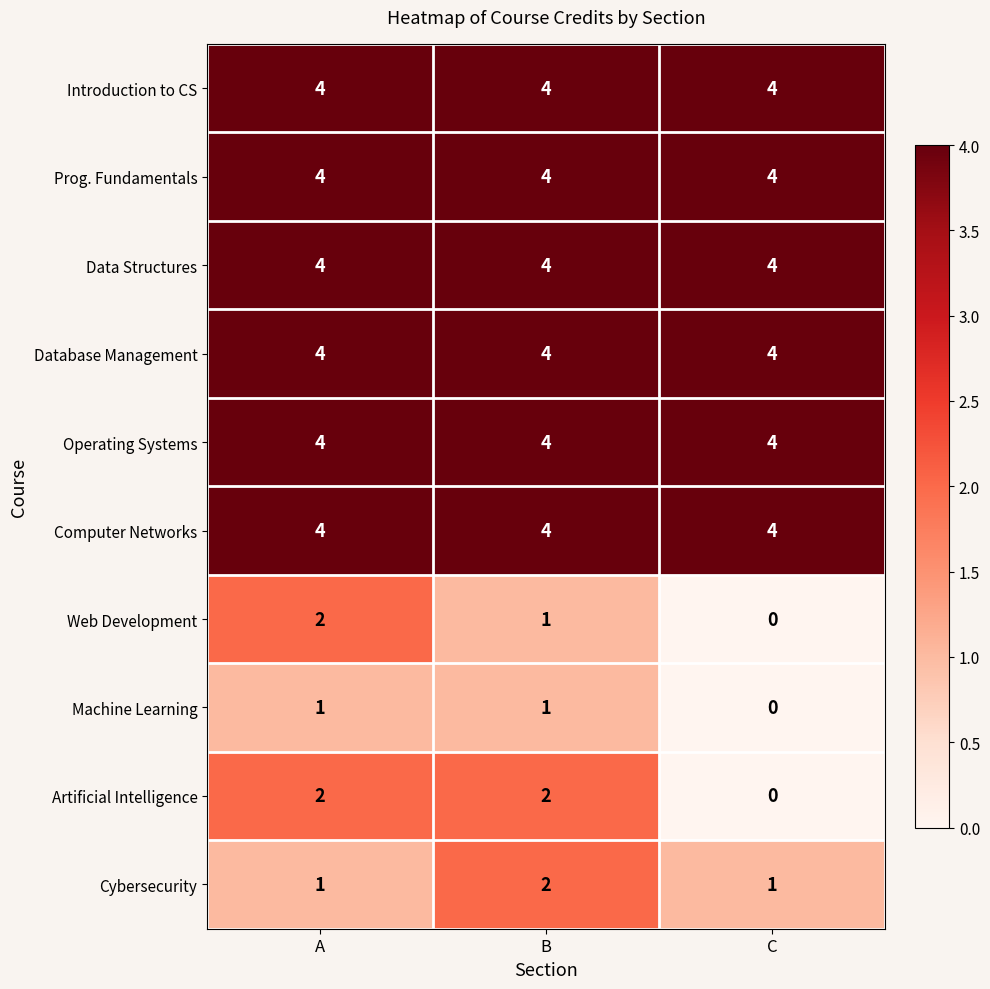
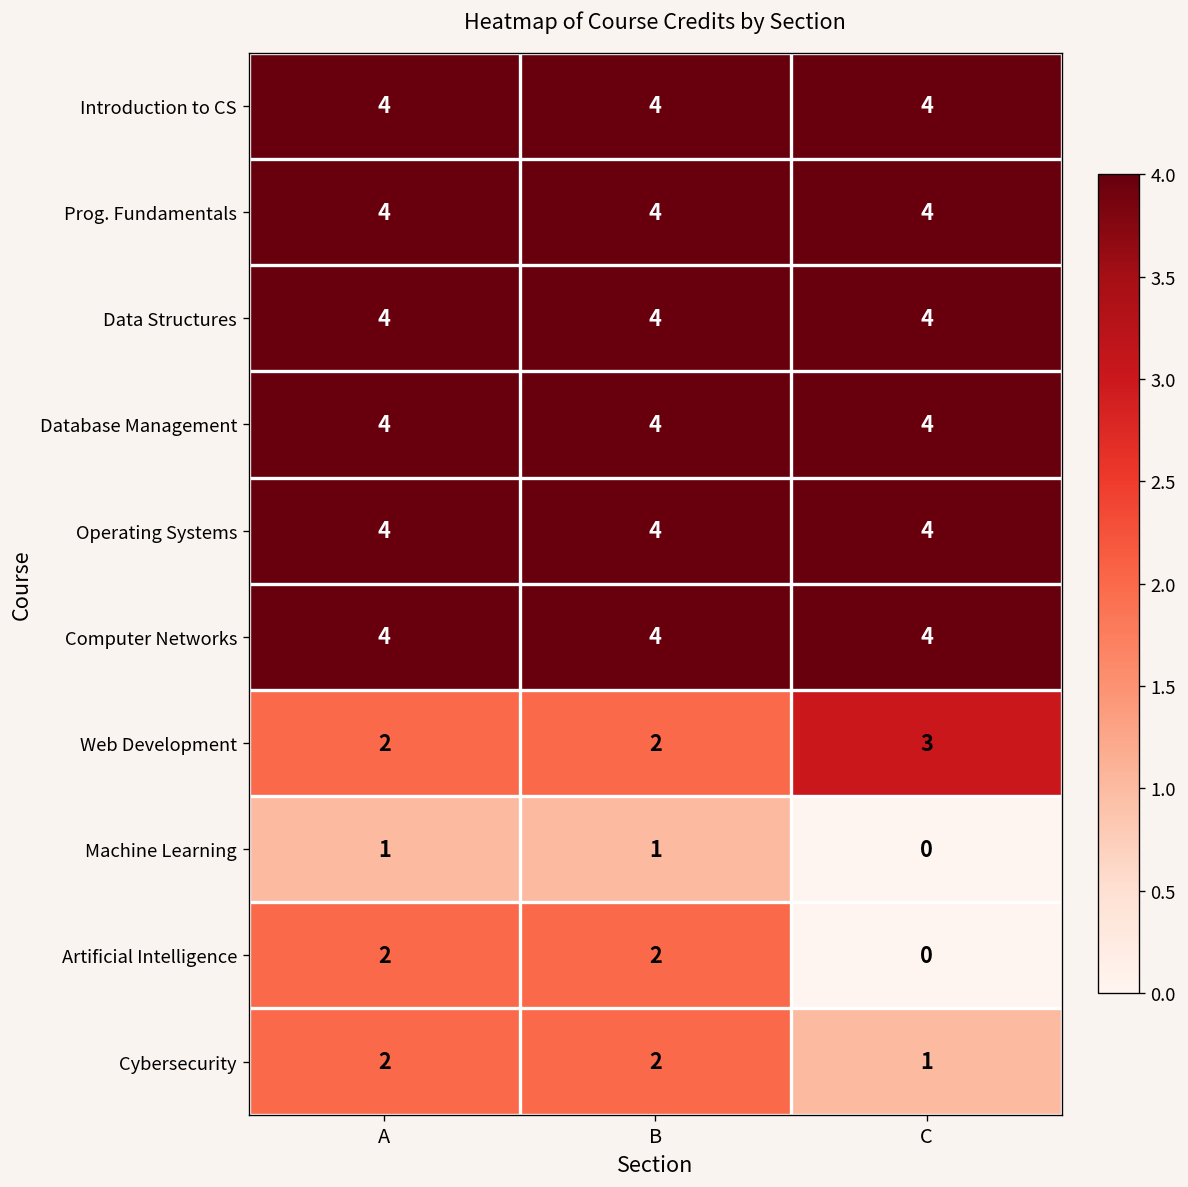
Web Development, B: 1 -> 2
Web Development, C: 0 -> 3
Cybersecurity, A: 1 -> 2
